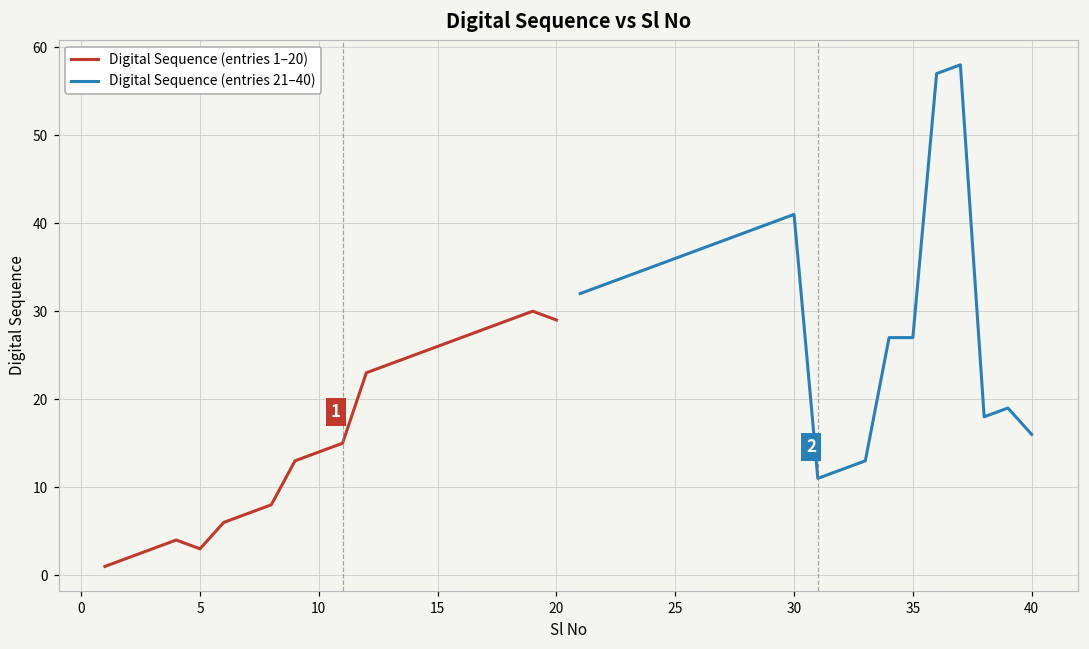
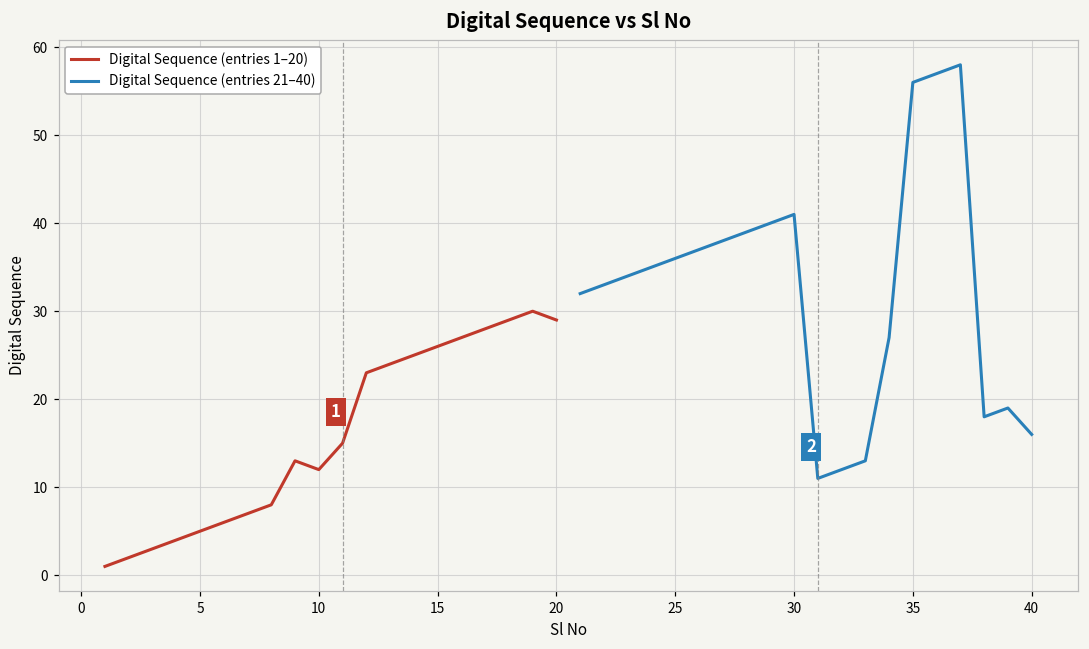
Digital Sequence (entries 1–20), 5: 3 -> 5
Digital Sequence (entries 1–20), 10: 14 -> 12
Digital Sequence (entries 21–40), 35: 27 -> 56
